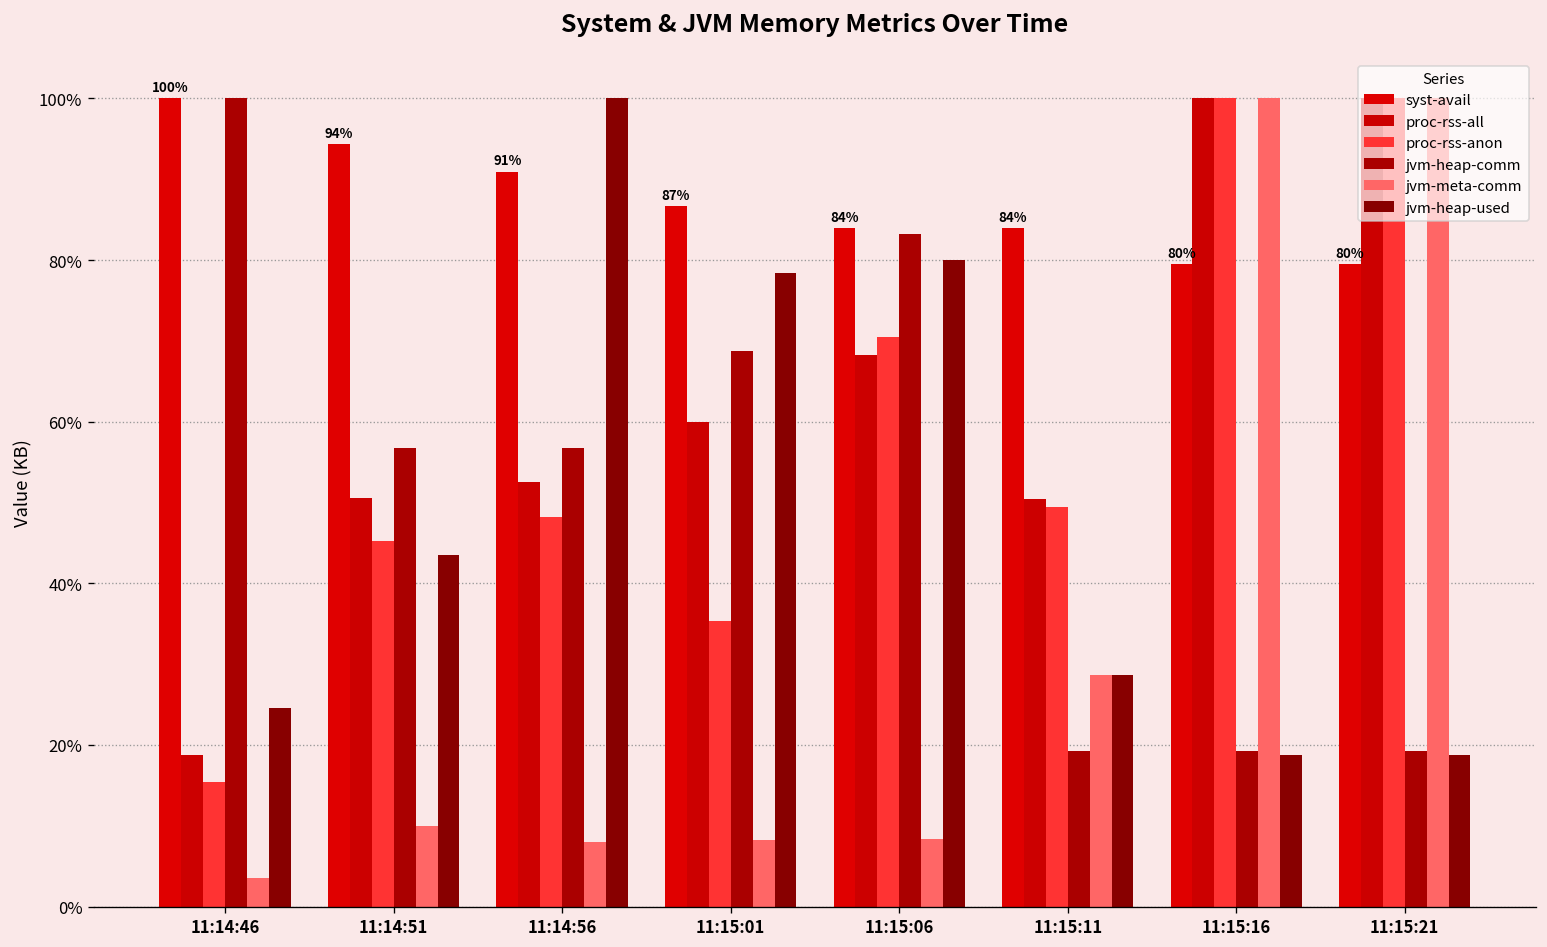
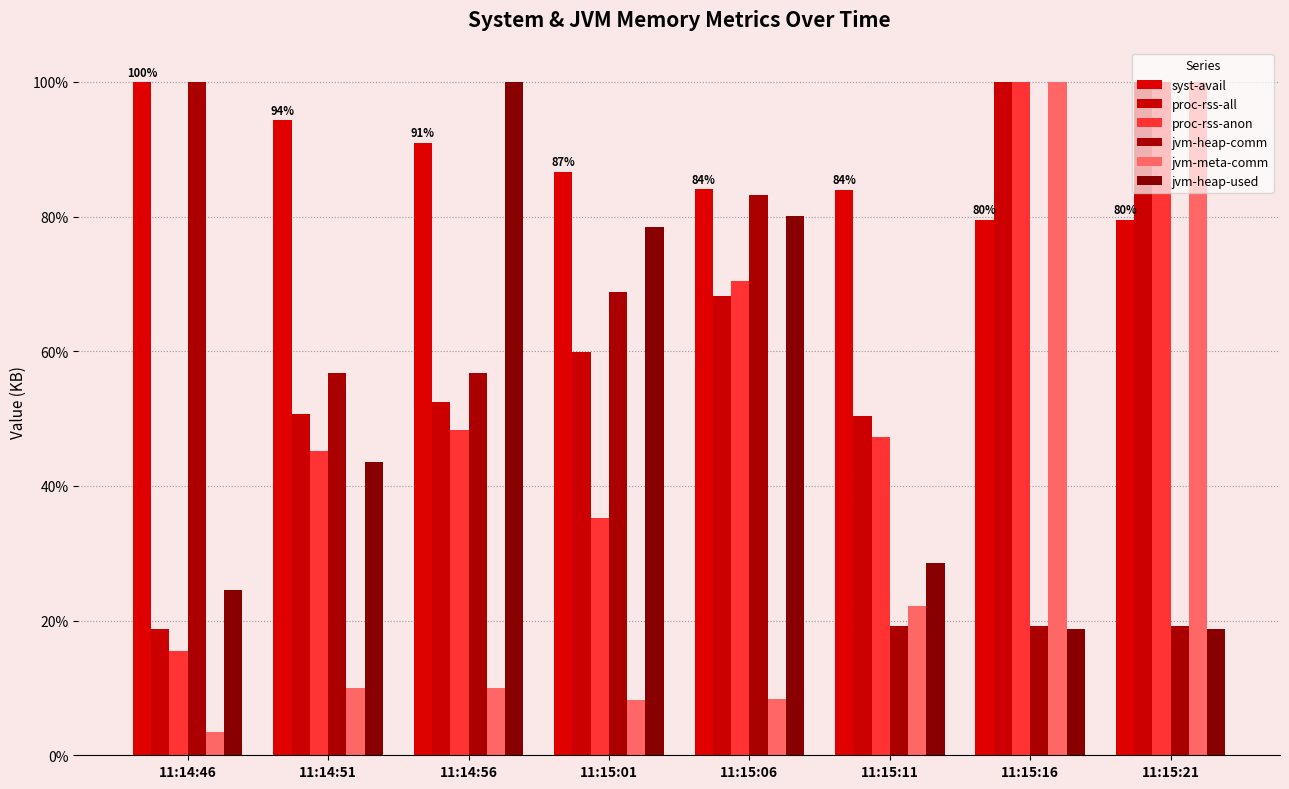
jvm-meta-comm, 11:14:56: 8% -> 10%
proc-rss-anon, 11:15:11: 49% -> 47%
jvm-meta-comm, 11:15:11: 29% -> 22%
